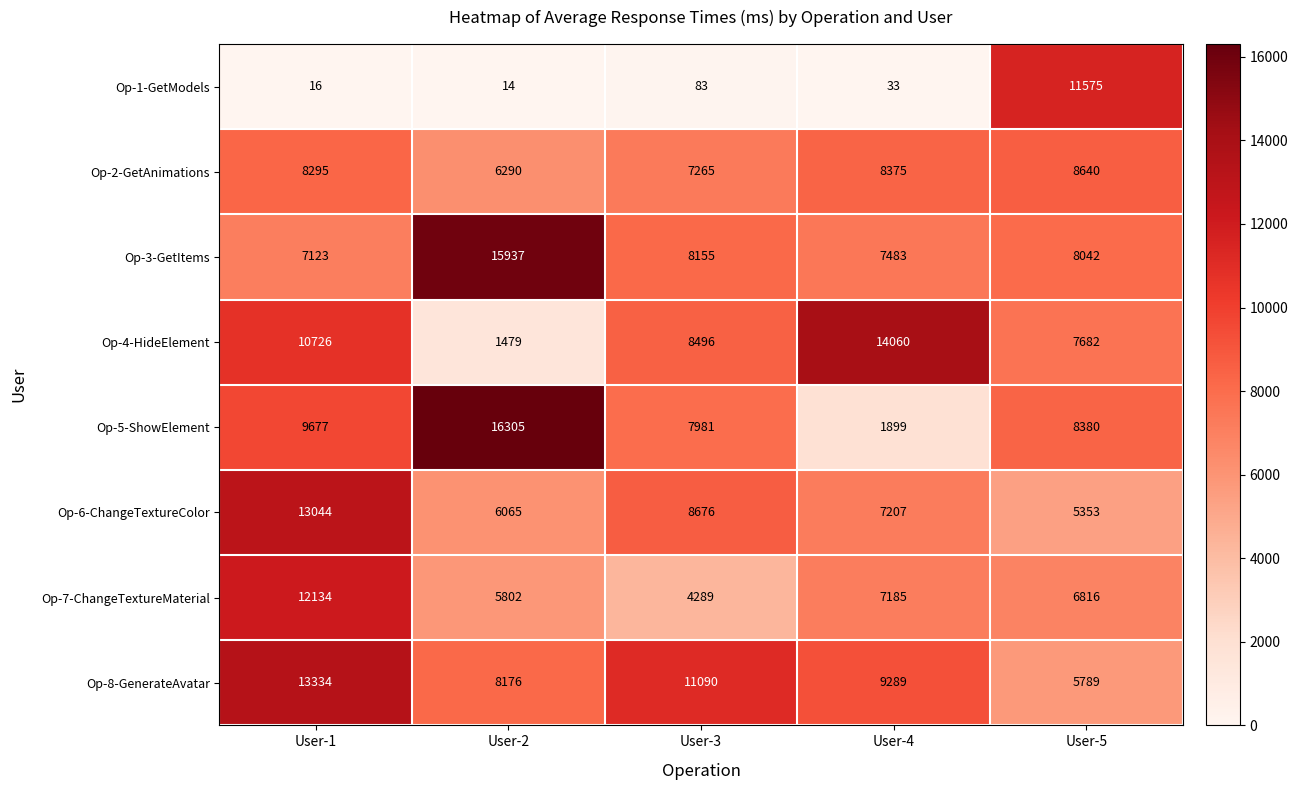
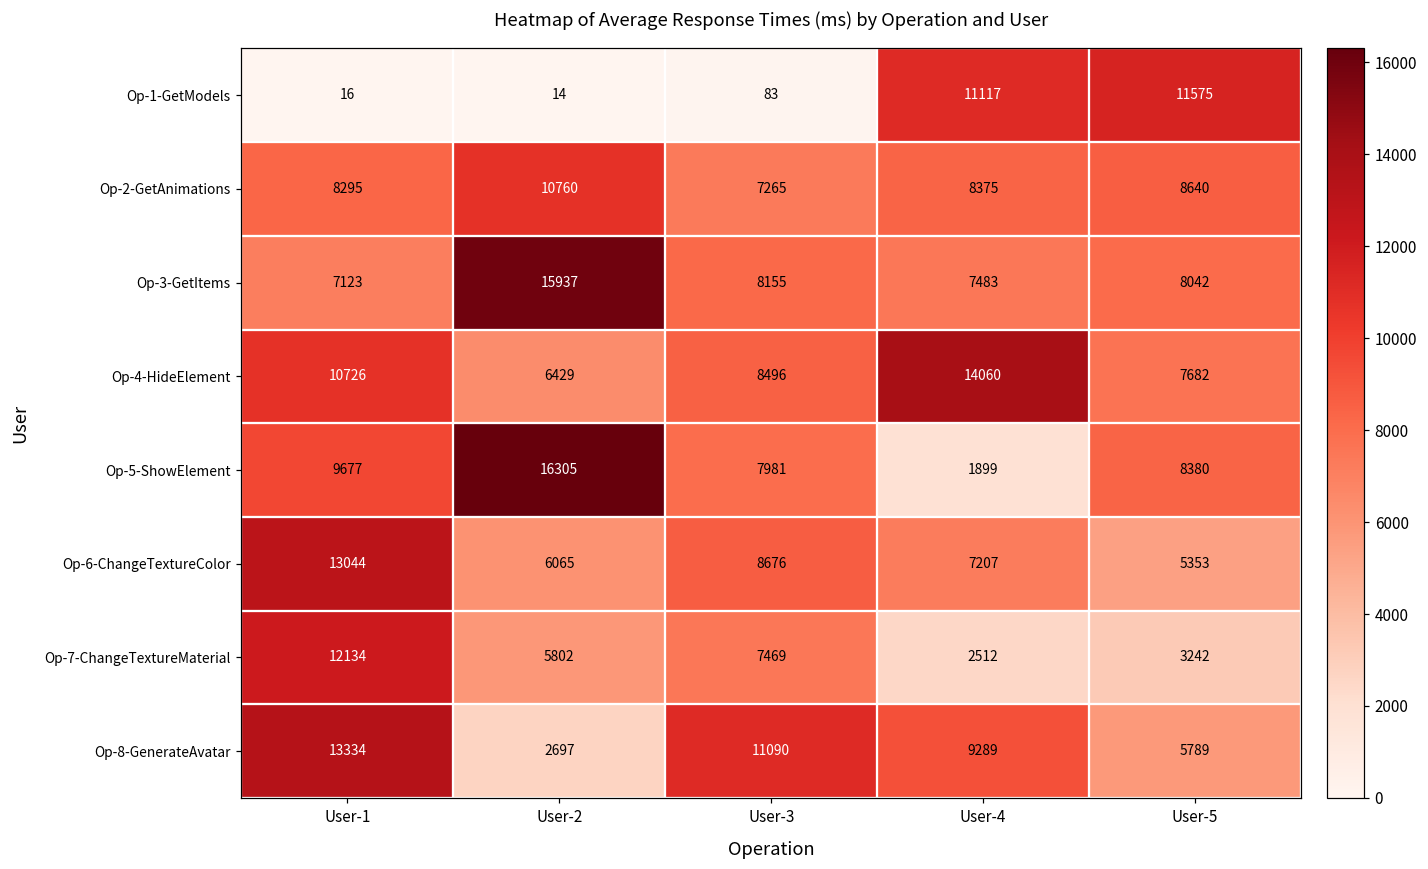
Op-1-GetModels, User-4: 33 -> 11117
Op-2-GetAnimations, User-2: 6290 -> 10760
Op-4-HideElement, User-2: 1479 -> 6429
Op-7-ChangeTextureMaterial, User-3: 4289 -> 7469
Op-7-ChangeTextureMaterial, User-4: 7185 -> 2512
Op-7-ChangeTextureMaterial, User-5: 6816 -> 3242
Op-8-GenerateAvatar, User-2: 8176 -> 2697
